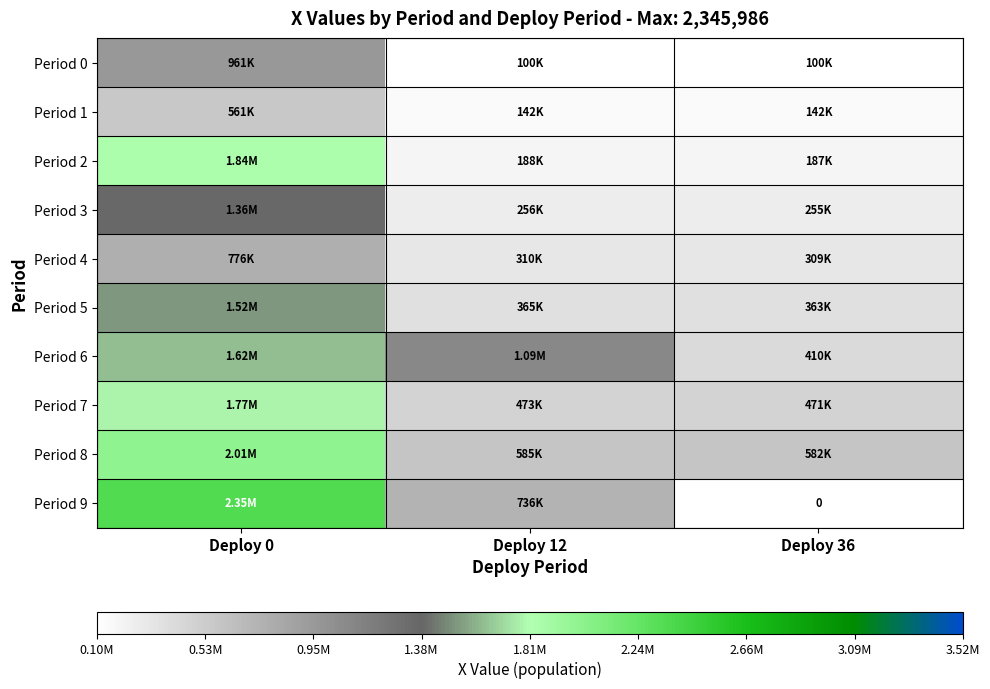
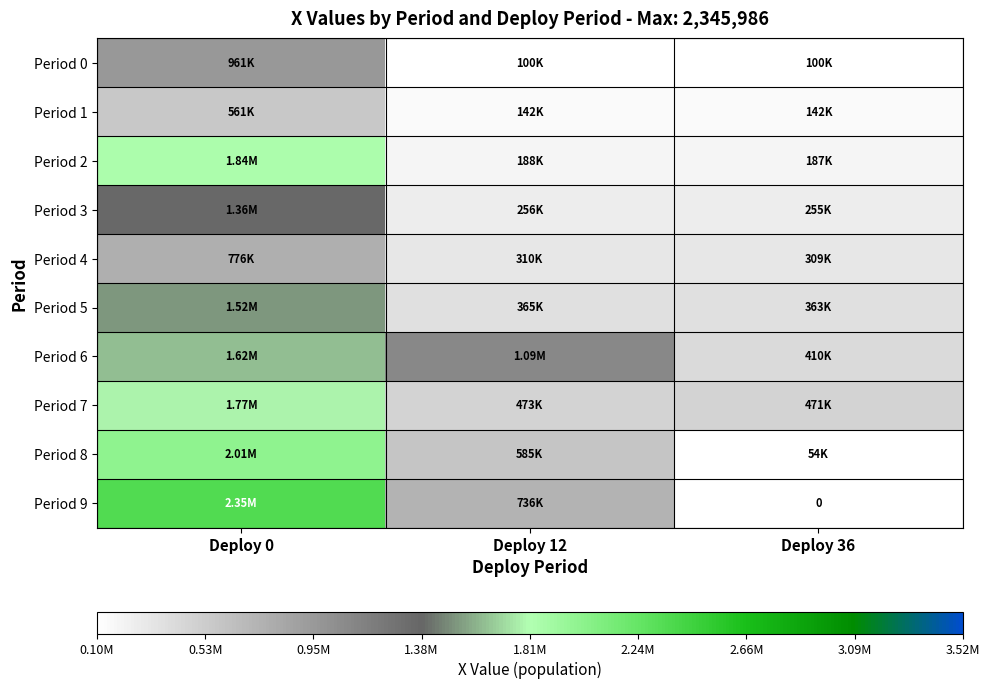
Period 8, Deploy 36: 582K -> 54K
